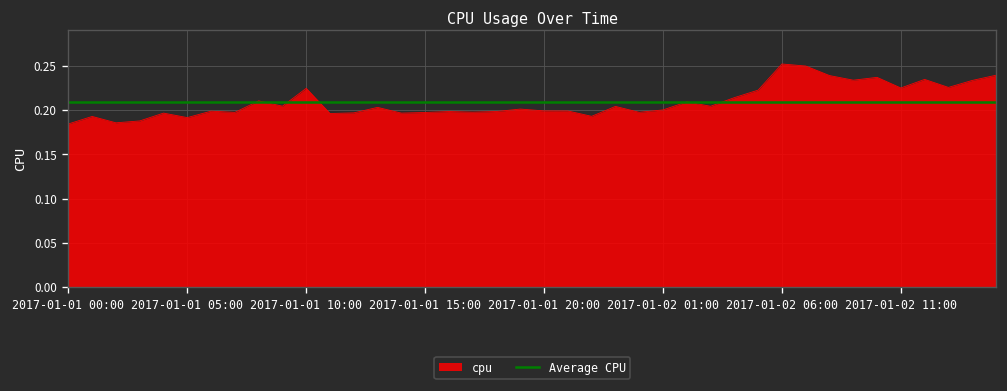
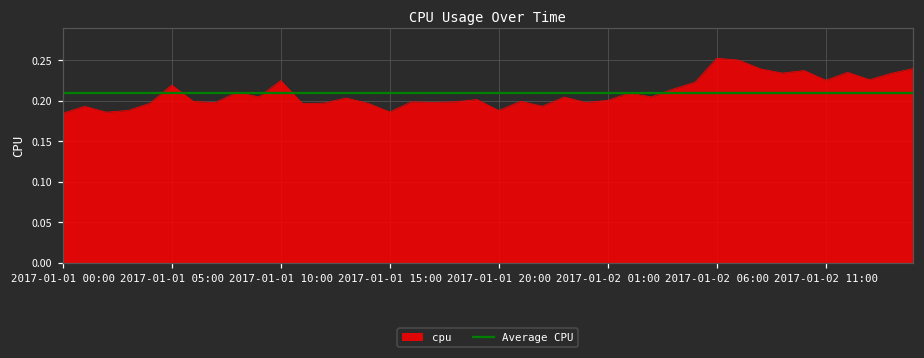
2017-01-01 05:00: 0.19 -> 0.22
2017-01-01 15:00: 0.20 -> 0.19
2017-01-01 20:00: 0.20 -> 0.19
